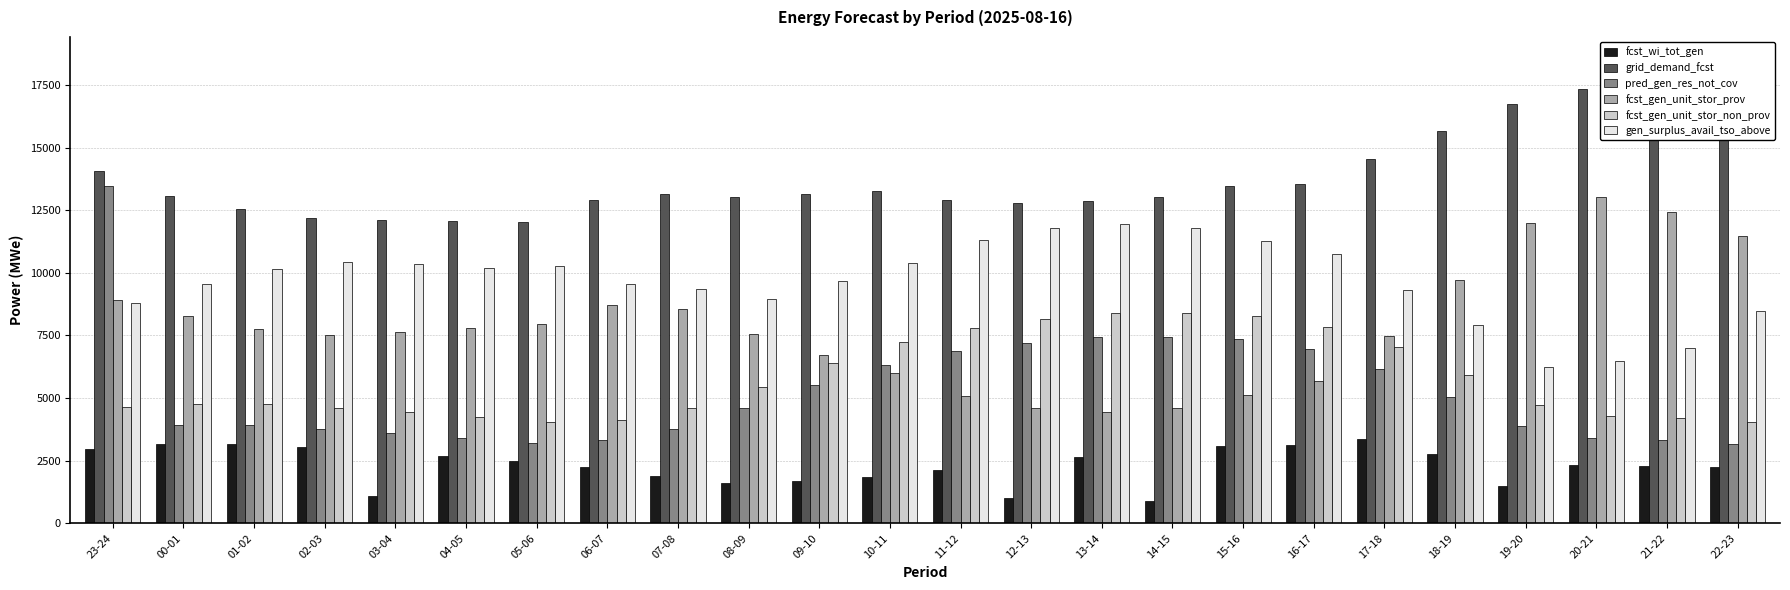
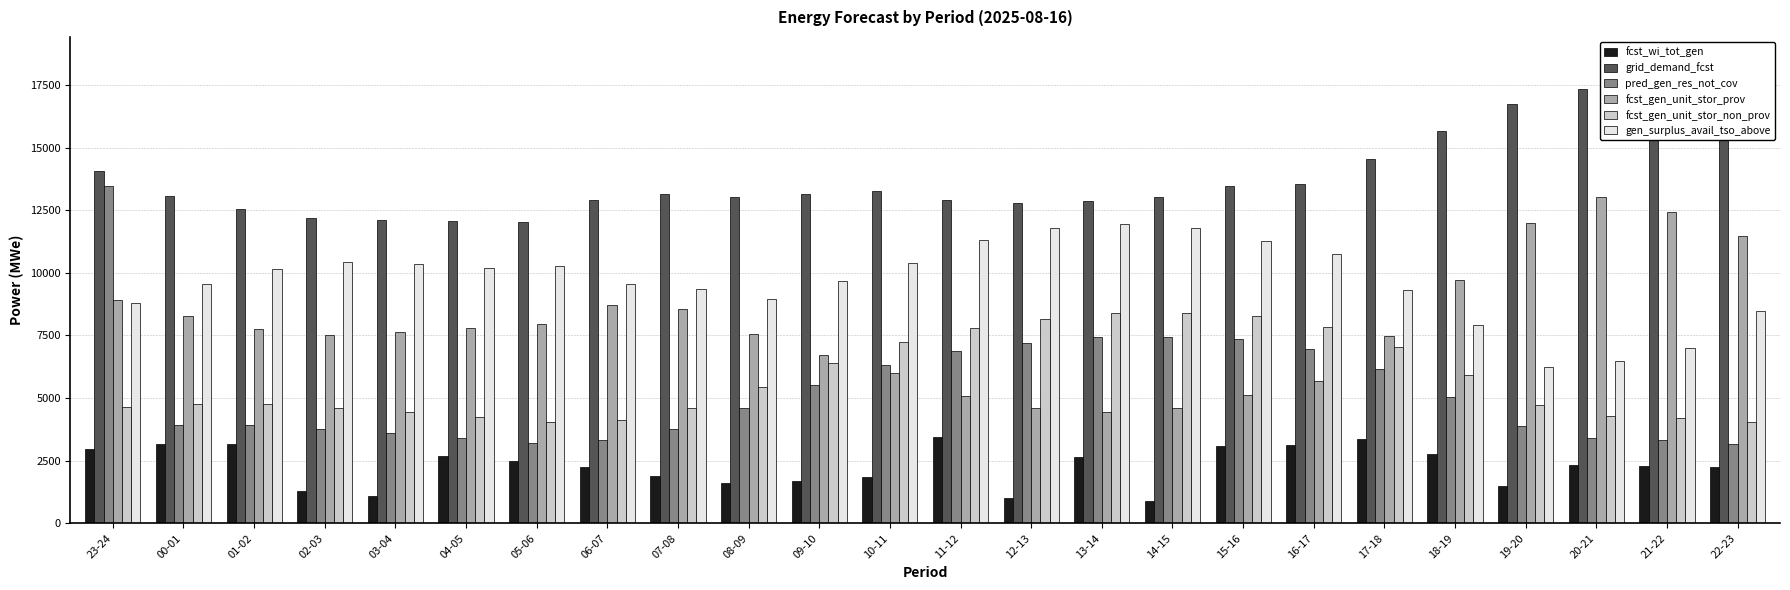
fcst_wi_tot_gen, 02-03: 3100 -> 1300
fcst_wi_tot_gen, 11-12: 2100 -> 3500
